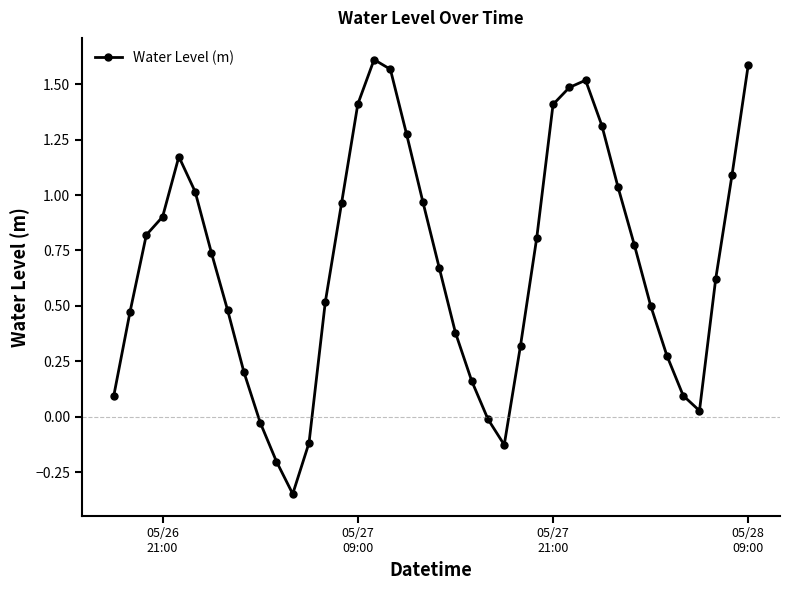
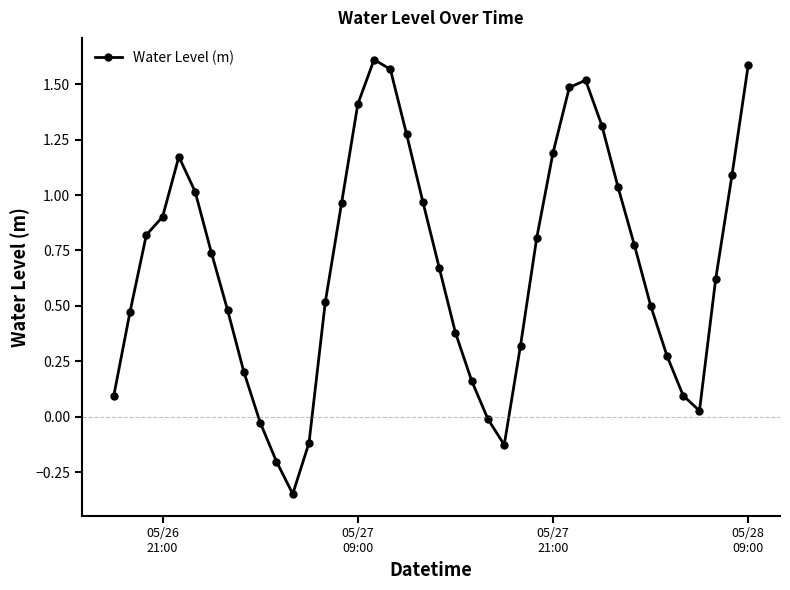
05/27 21:00: 1.41 -> 1.19
